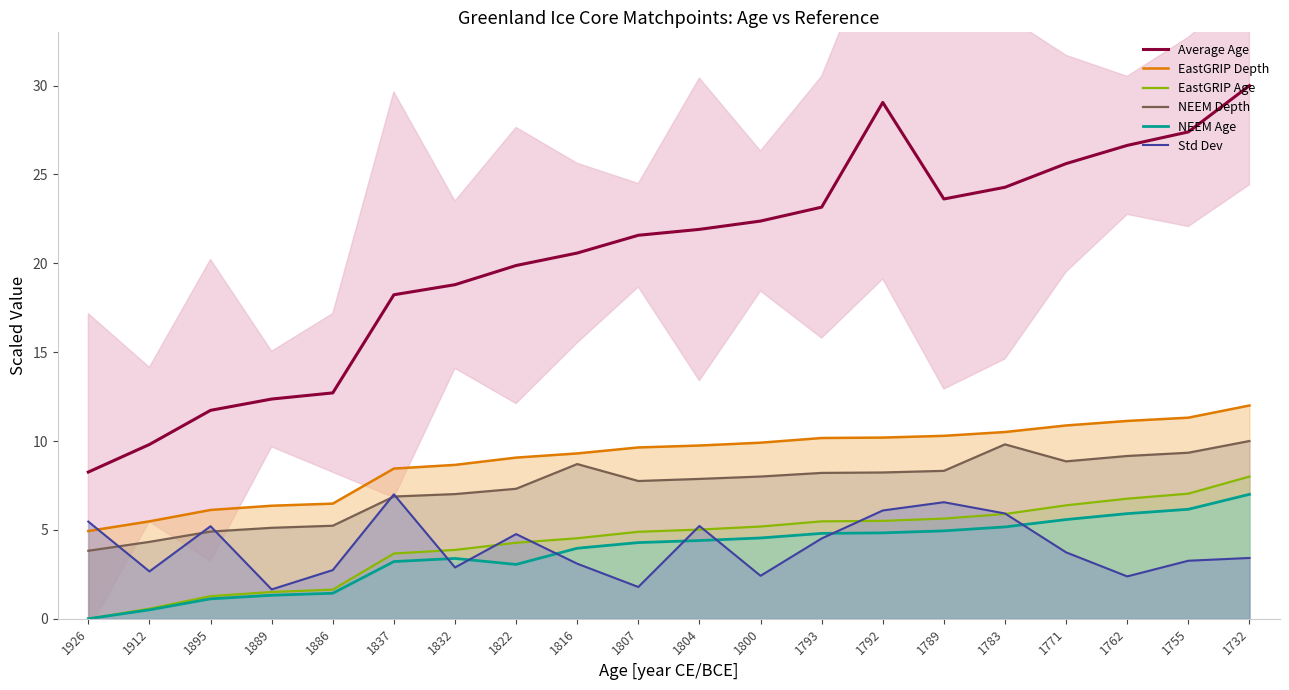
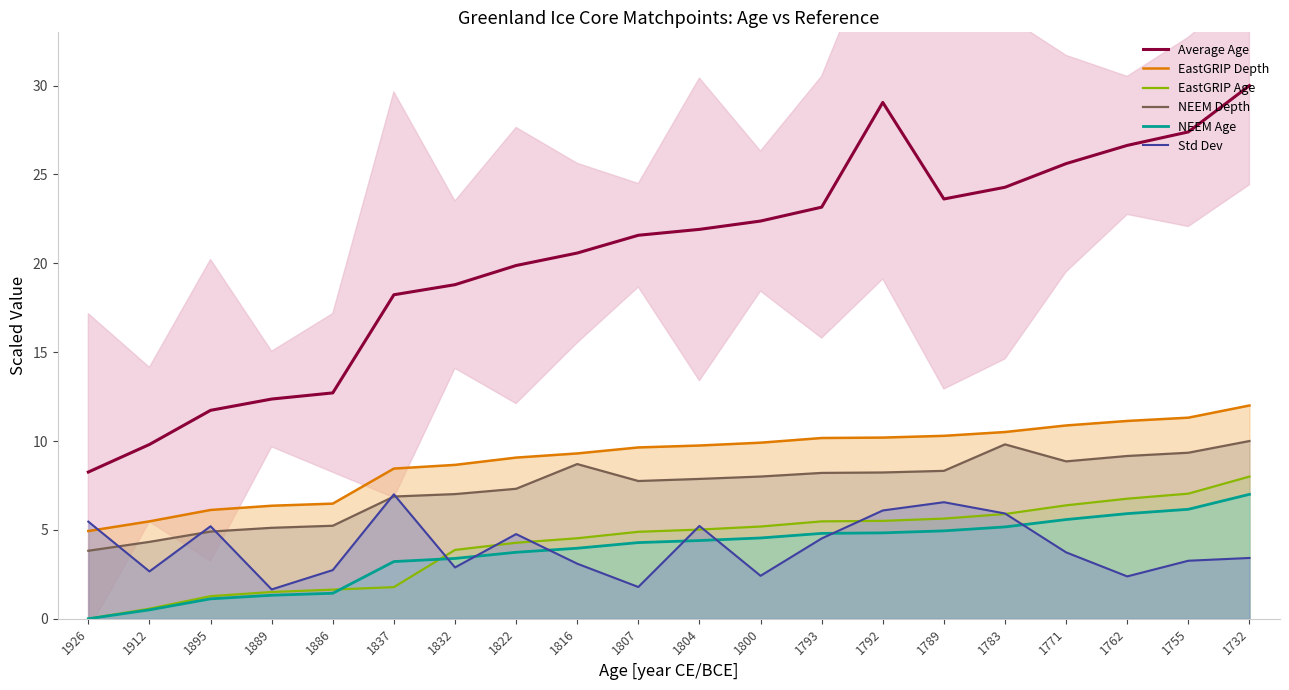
EastGRIP Age, 1837: 3.7 -> 1.8
NEEM Age, 1822: 3.1 -> 3.7
